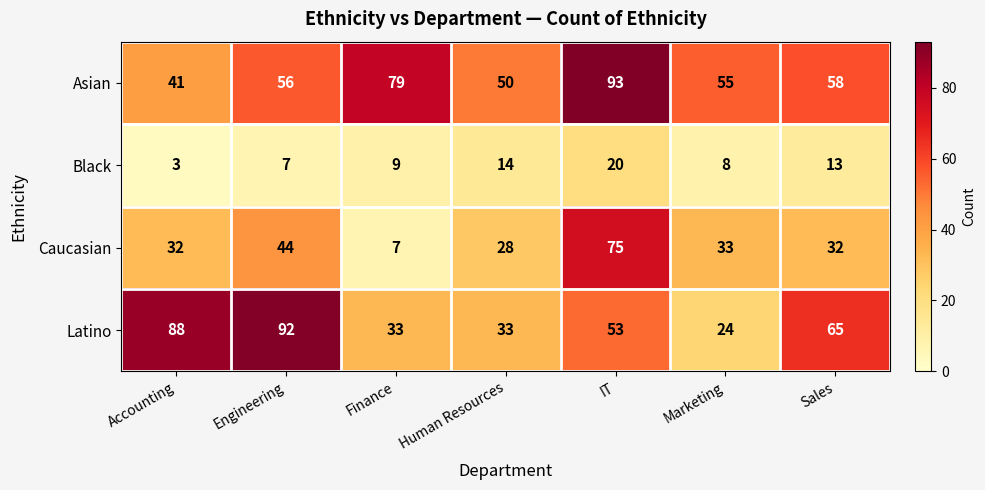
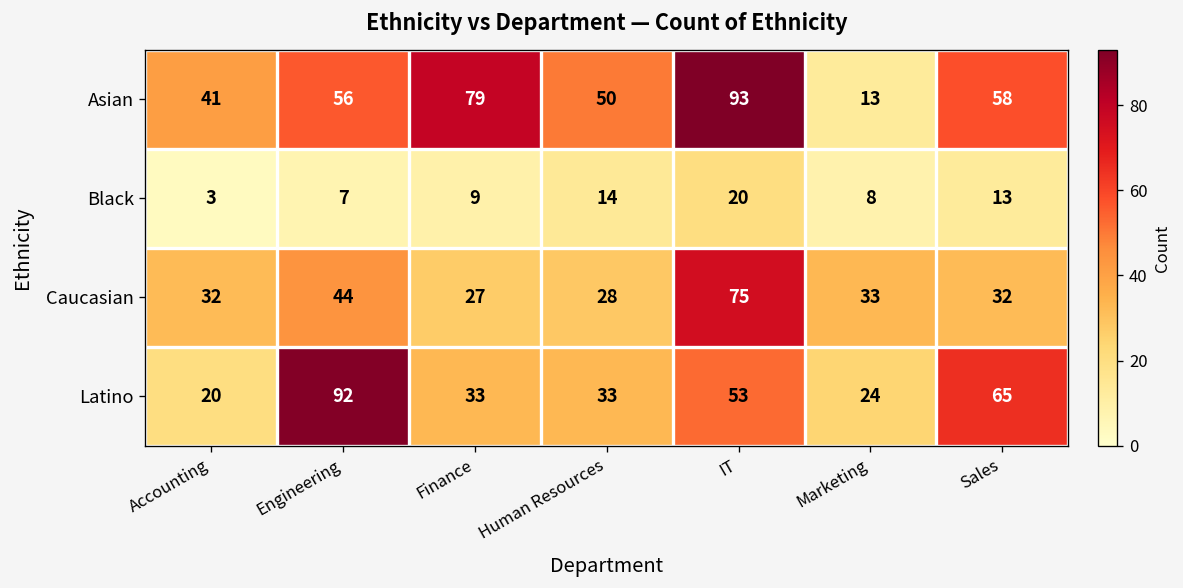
Asian, Marketing: 55 -> 13
Caucasian, Finance: 7 -> 27
Latino, Accounting: 88 -> 20
